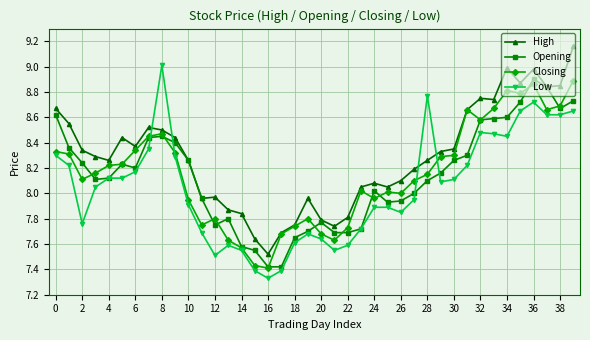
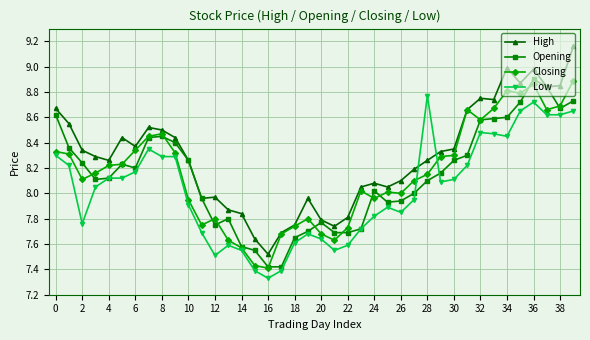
Low, 8: 9.01 -> 8.29
Low, 24: 7.89 -> 7.82
